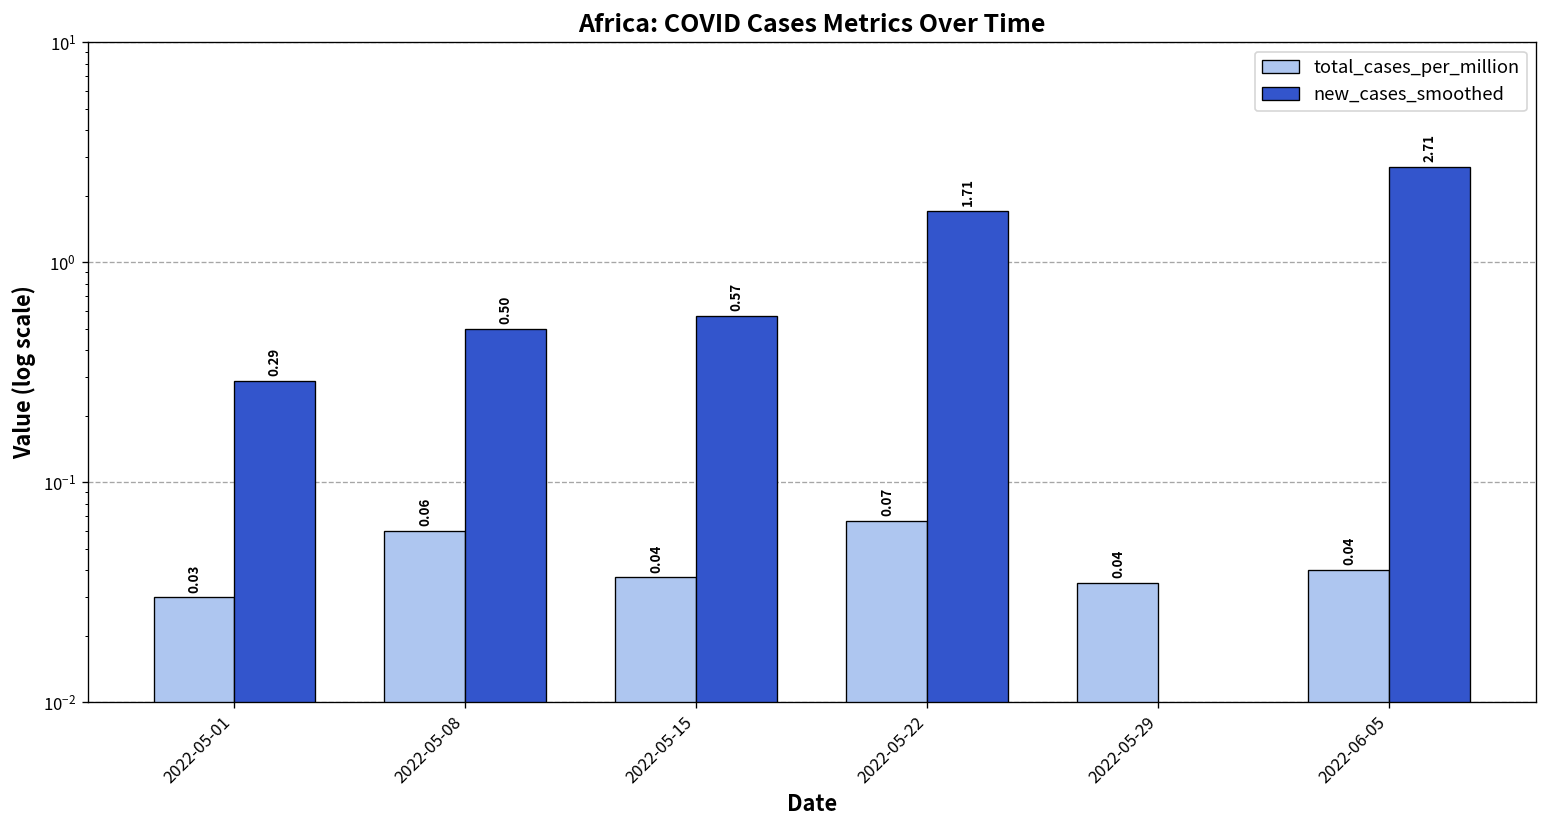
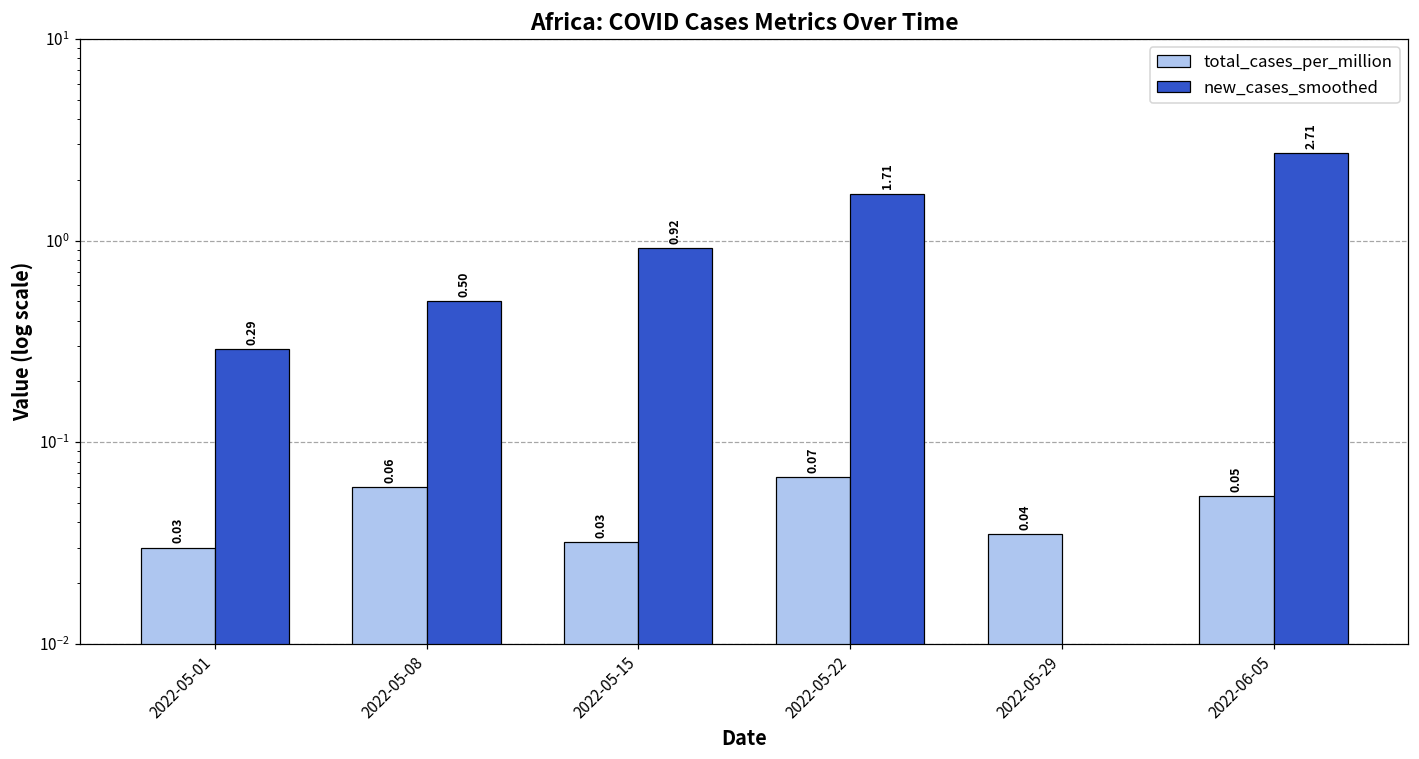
total_cases_per_million, 2022-05-15: 0.04 -> 0.03
new_cases_smoothed, 2022-05-15: 0.57 -> 0.92
total_cases_per_million, 2022-06-05: 0.04 -> 0.05
